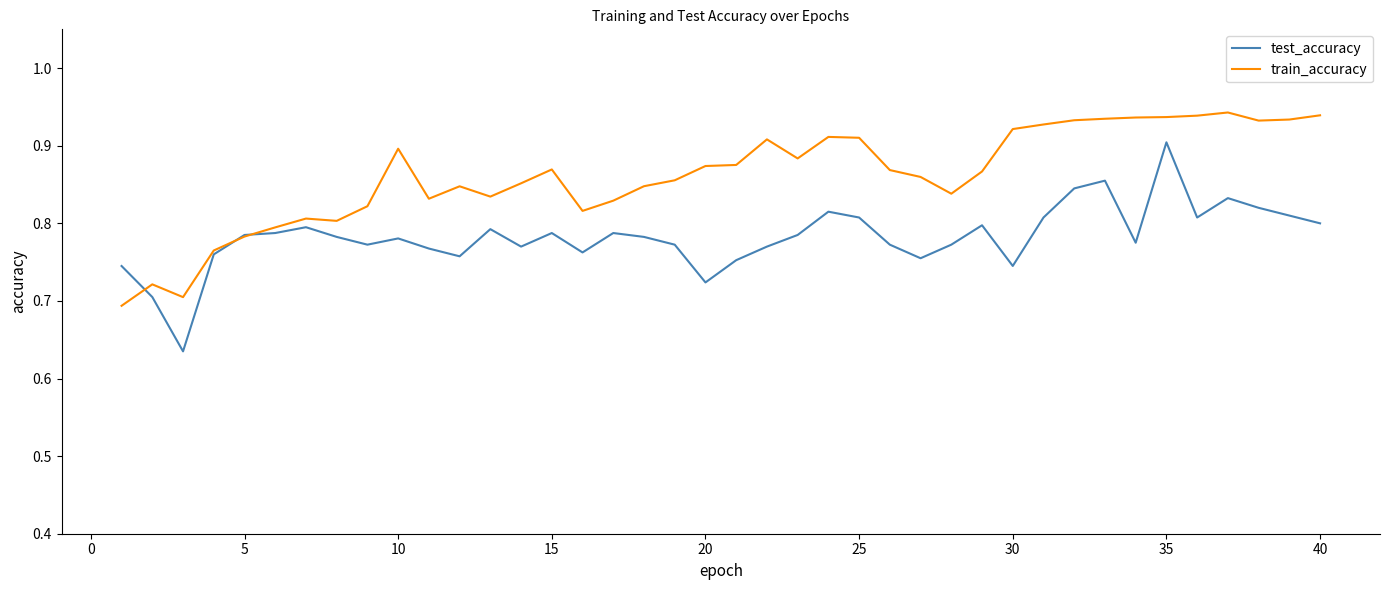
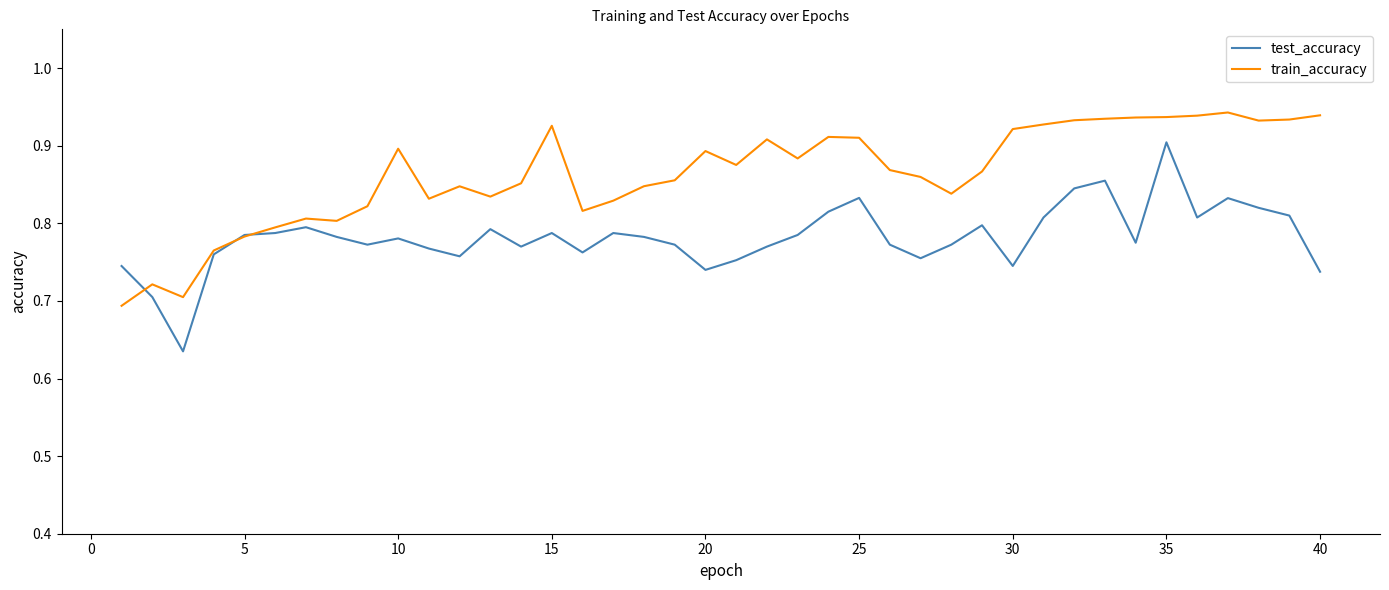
train_accuracy, 15: 0.87 -> 0.93
test_accuracy, 20: 0.72 -> 0.74
train_accuracy, 20: 0.87 -> 0.89
test_accuracy, 25: 0.81 -> 0.83
test_accuracy, 40: 0.80 -> 0.74
